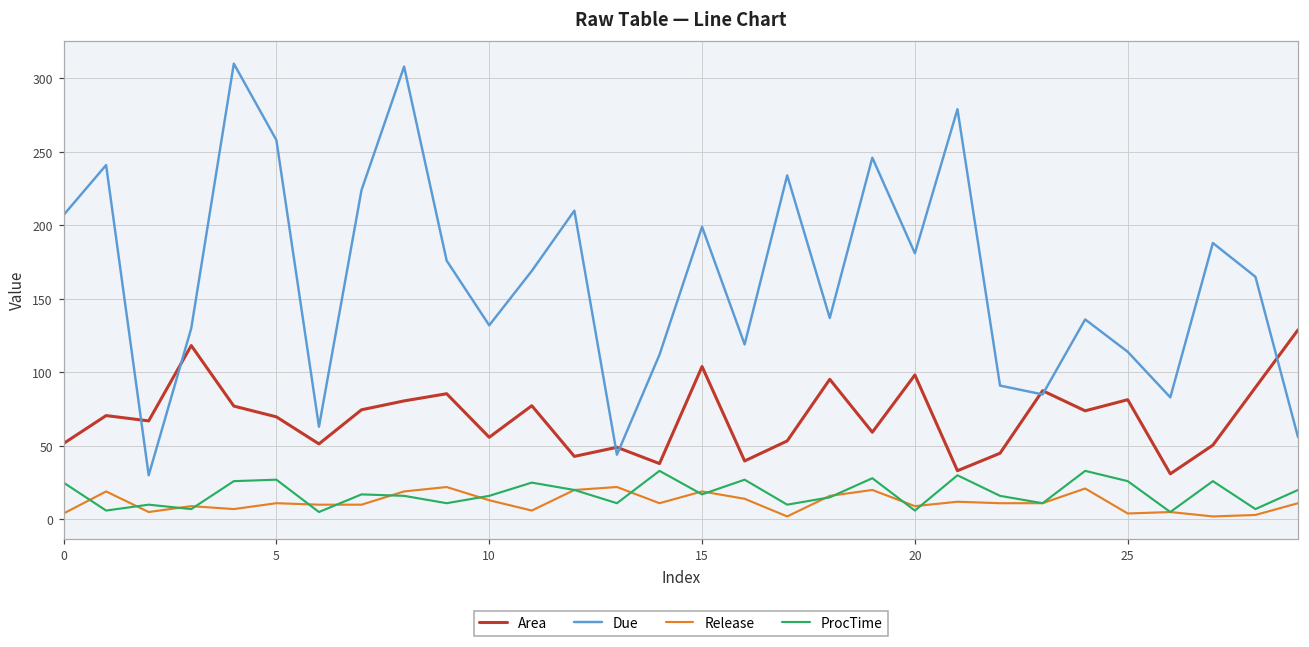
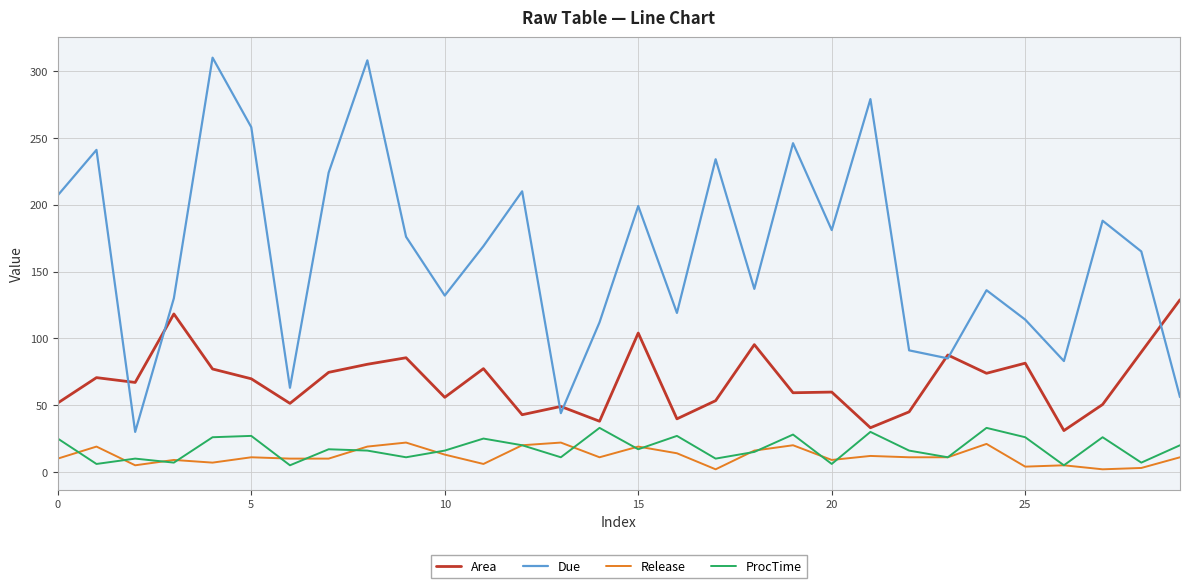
Release, 0: 4 -> 10
Area, 20: 98 -> 60
